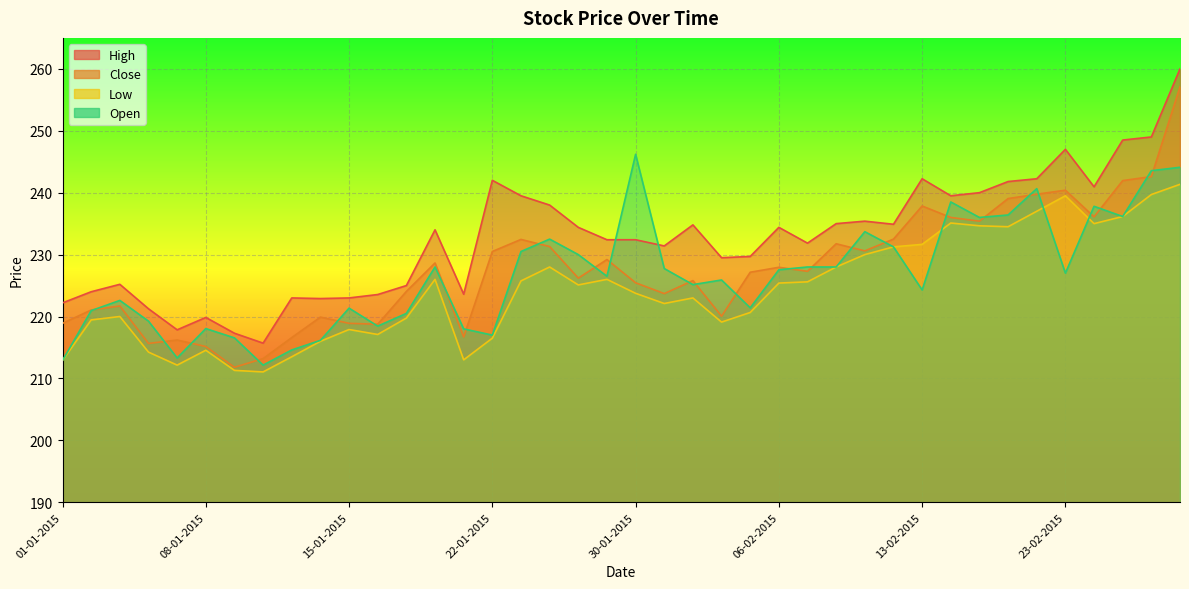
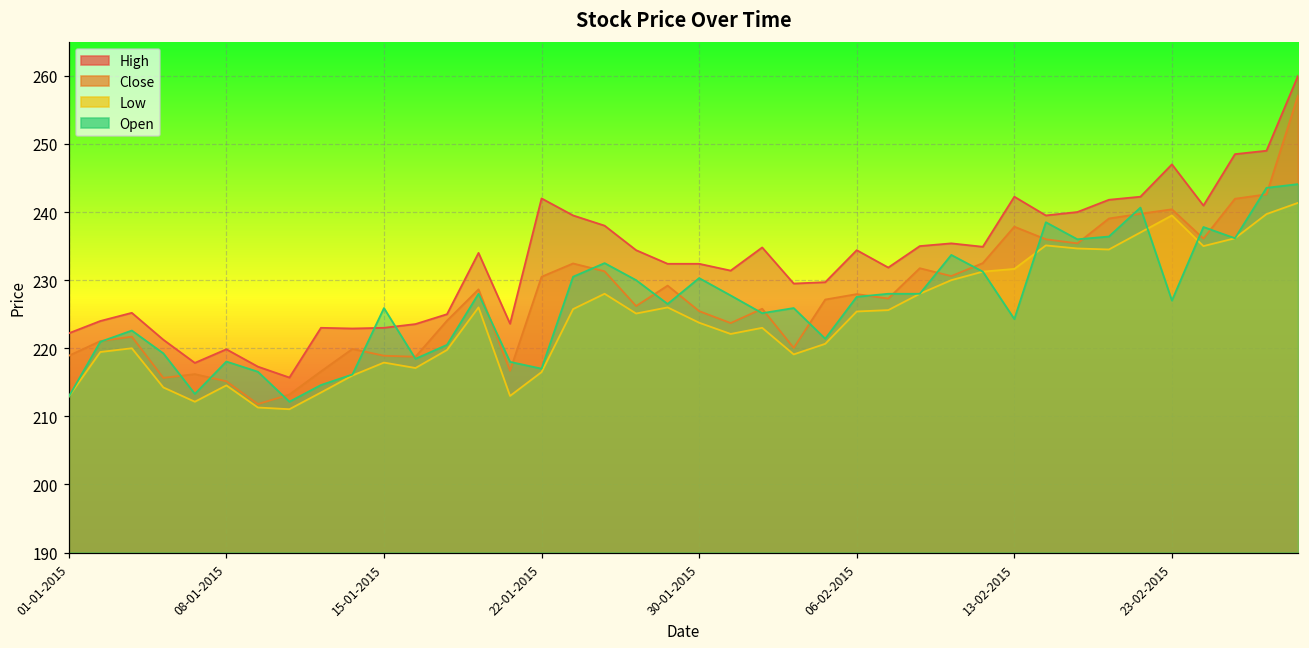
Open, 15-01-2015: 221 -> 226
Open, 30-01-2015: 246 -> 230
